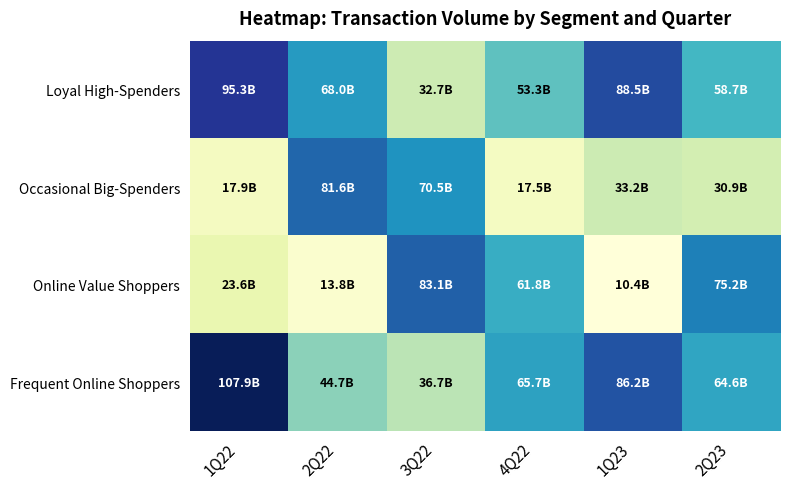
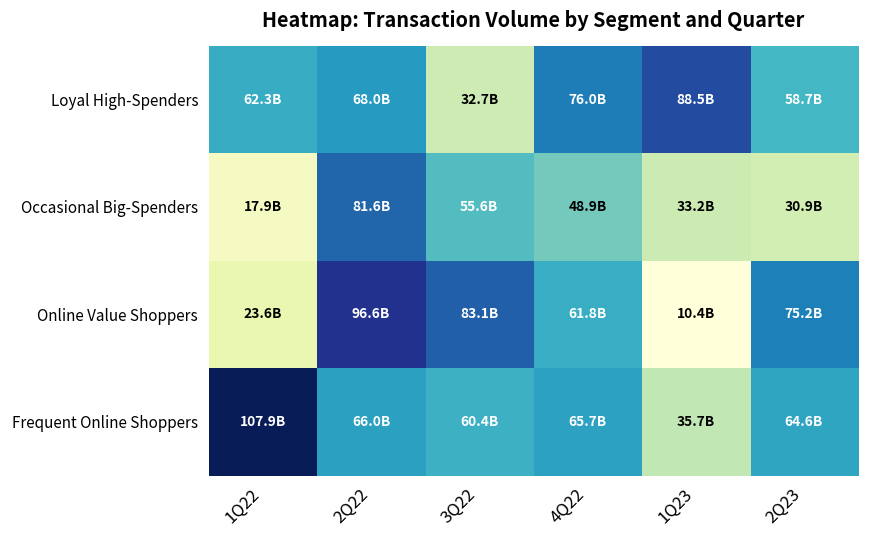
Loyal High-Spenders, 1Q22: 95.3B -> 62.3B
Loyal High-Spenders, 4Q22: 53.3B -> 76.0B
Occasional Big-Spenders, 3Q22: 70.5B -> 55.6B
Occasional Big-Spenders, 4Q22: 17.5B -> 48.9B
Online Value Shoppers, 2Q22: 13.8B -> 96.6B
Frequent Online Shoppers, 2Q22: 44.7B -> 66.0B
Frequent Online Shoppers, 3Q22: 36.7B -> 60.4B
Frequent Online Shoppers, 1Q23: 86.2B -> 35.7B
